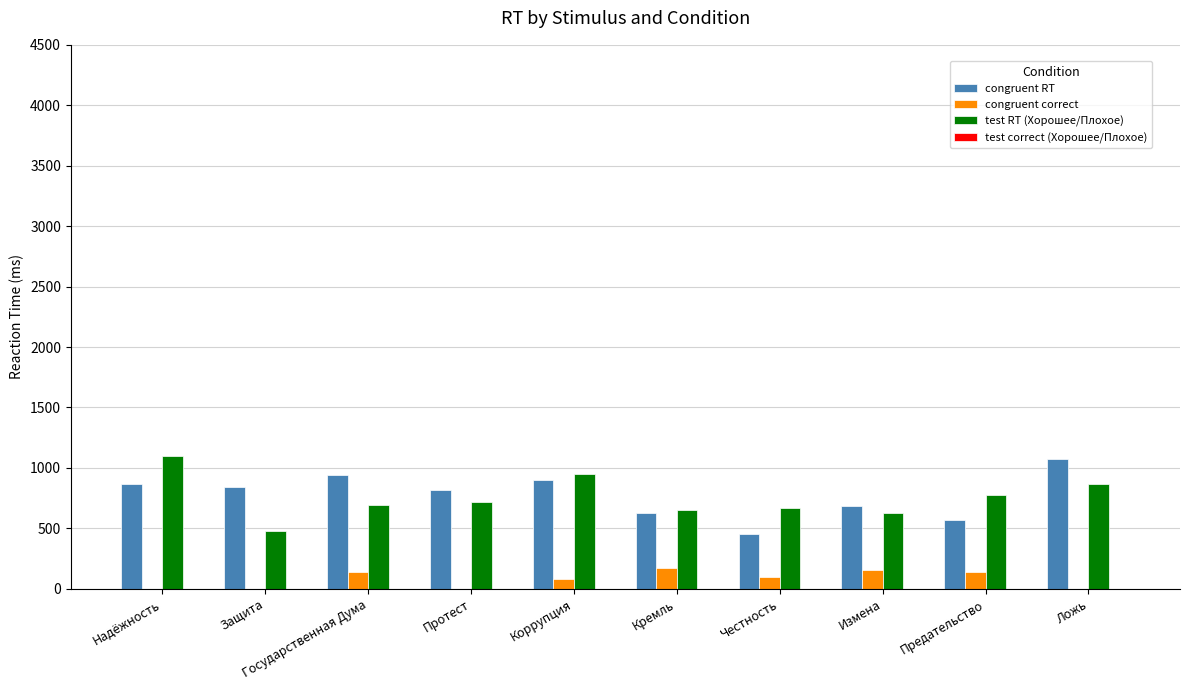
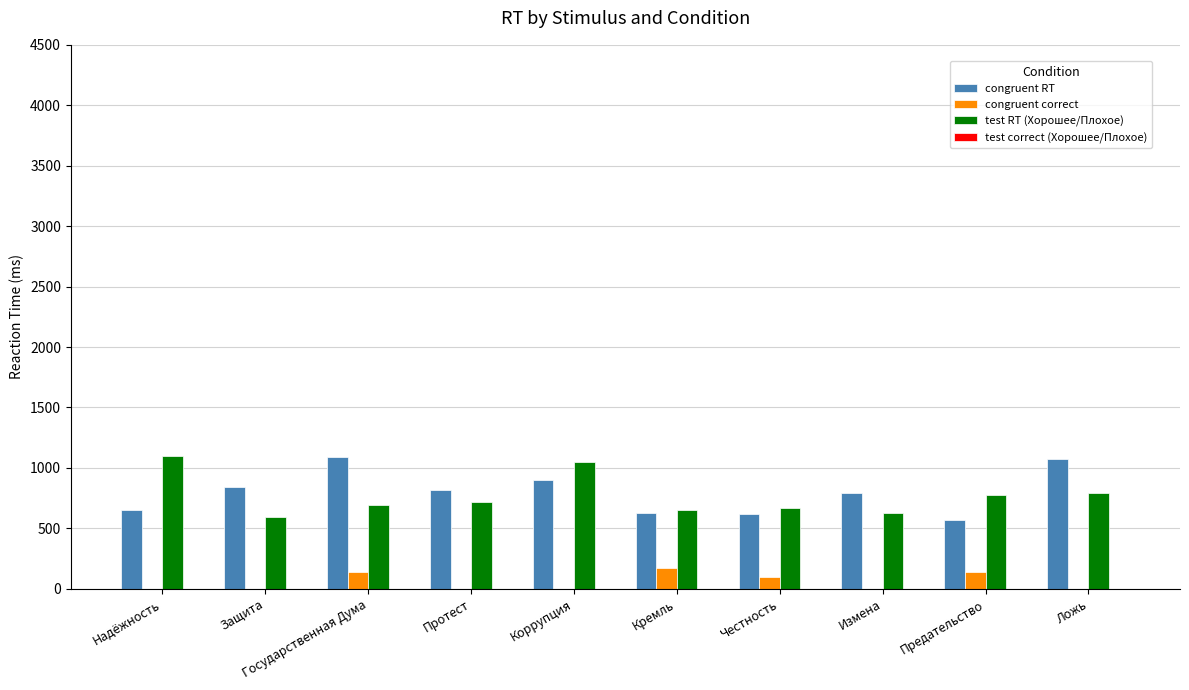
congruent RT, Надёжность: 870 -> 650
test RT (Хорошее/Плохое), Защита: 480 -> 590
congruent RT, Государственная Дума: 940 -> 1090
congruent correct, Коррупция: 80 -> 0
test RT (Хорошее/Плохое), Коррупция: 950 -> 1050
congruent RT, Честность: 450 -> 620
congruent RT, Измена: 680 -> 790
congruent correct, Измена: 150 -> 0
test RT (Хорошее/Плохое), Ложь: 870 -> 790
